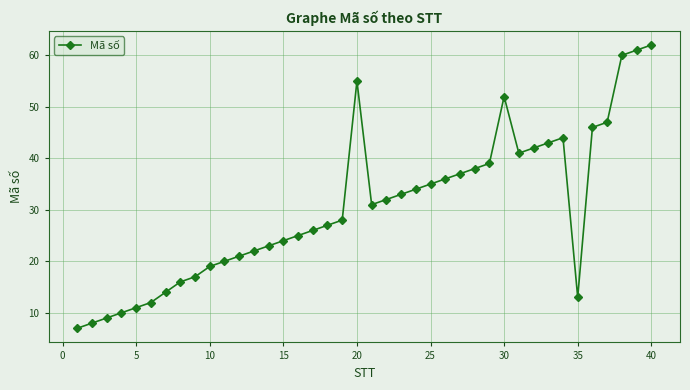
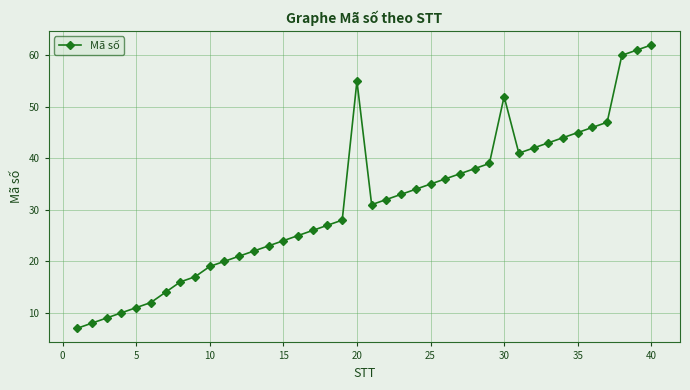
35: 13 -> 45
